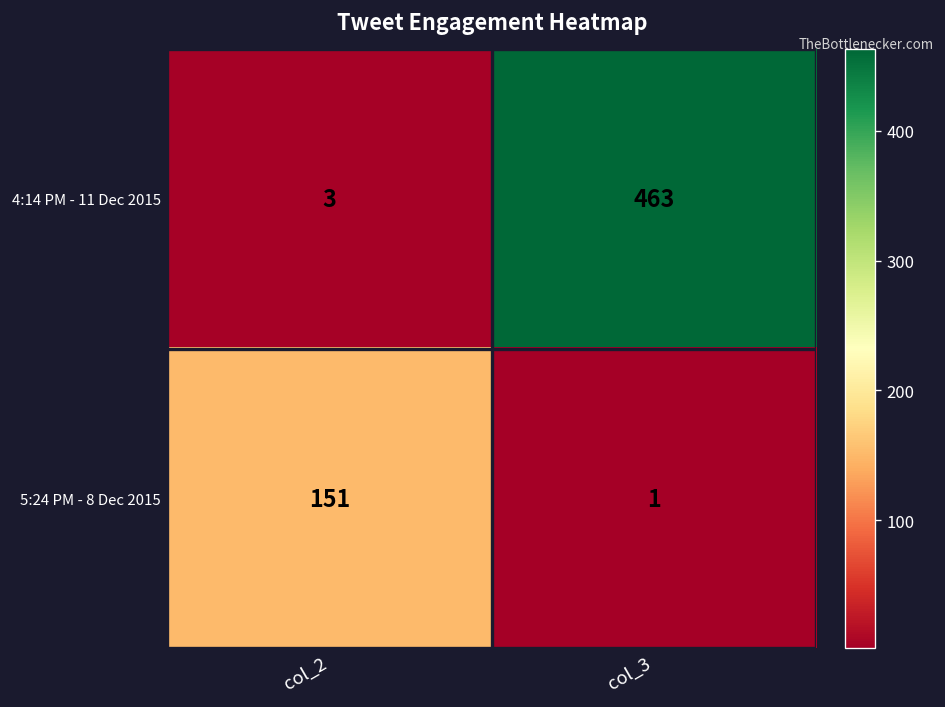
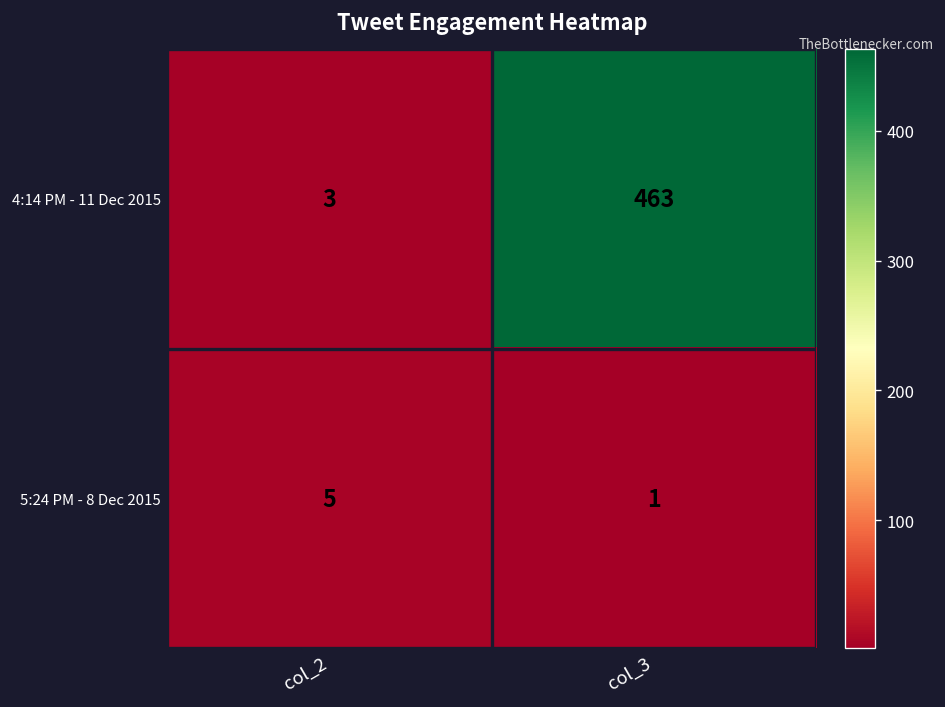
5:24 PM - 8 Dec 2015, col_2: 151 -> 5
